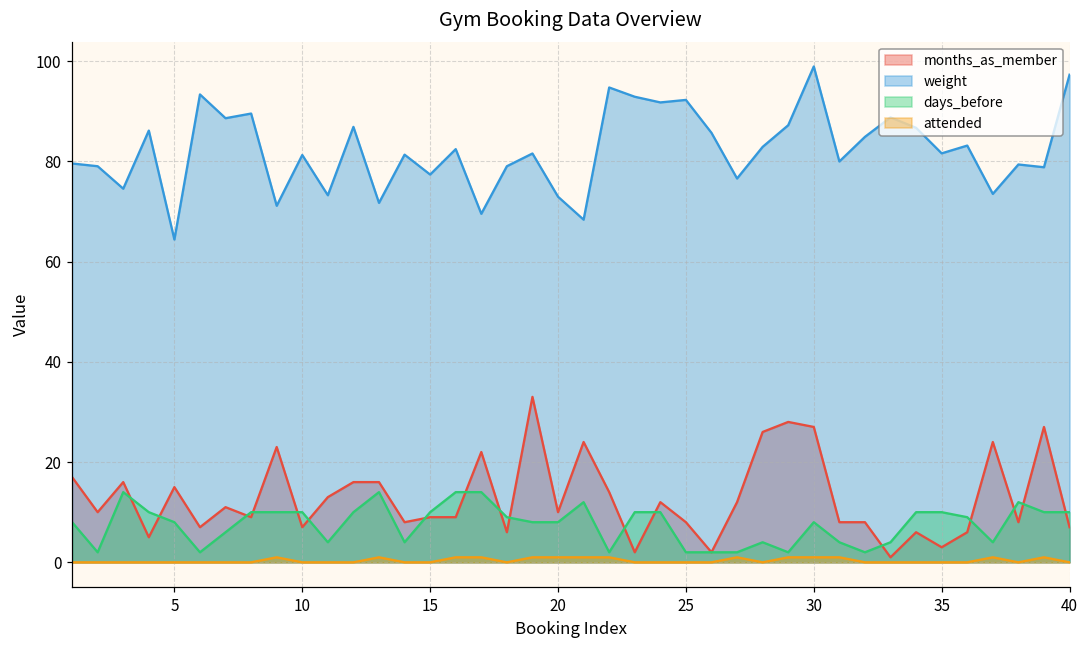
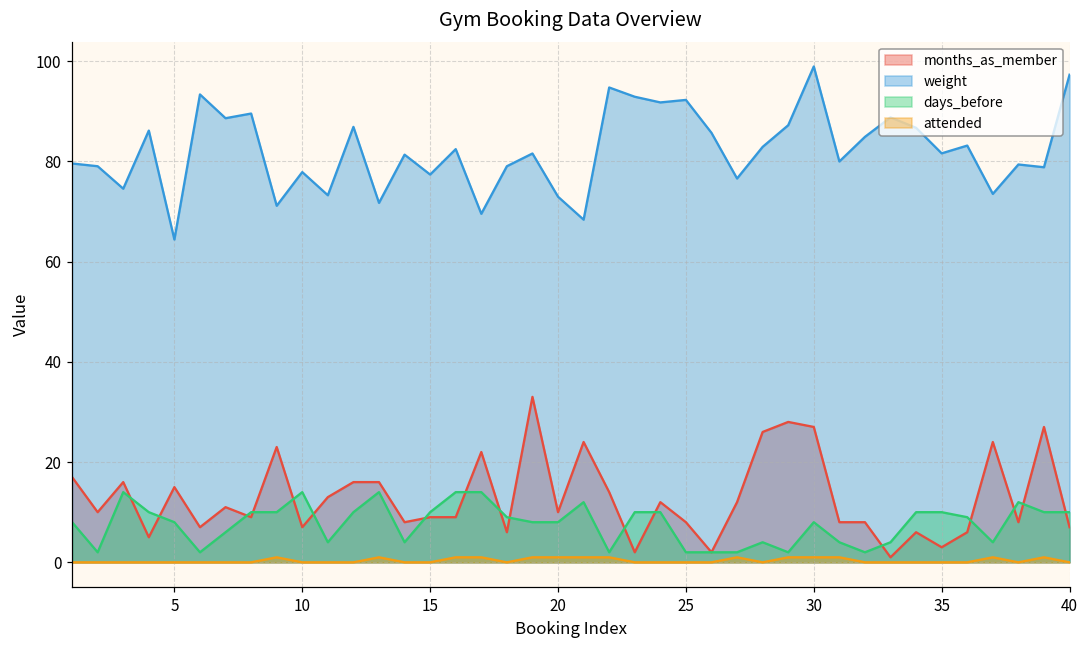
weight, 10: 81 -> 78
days_before, 10: 10 -> 14
